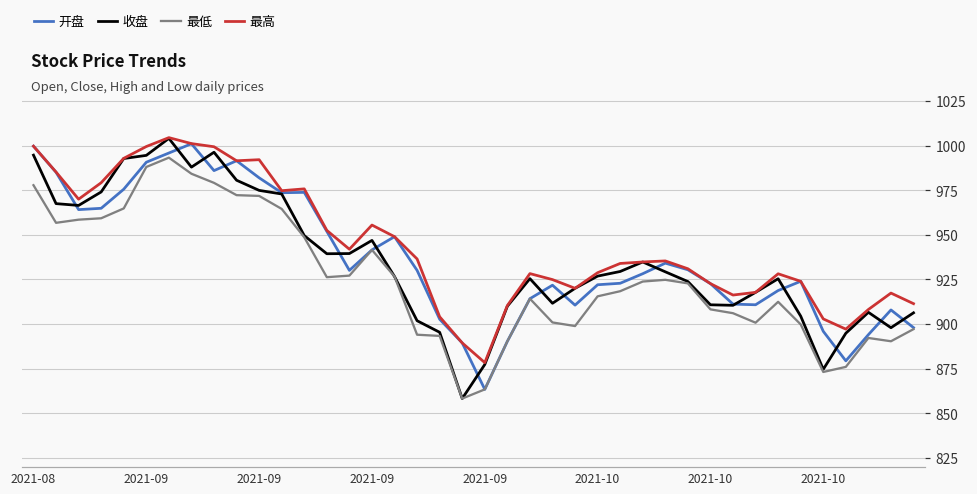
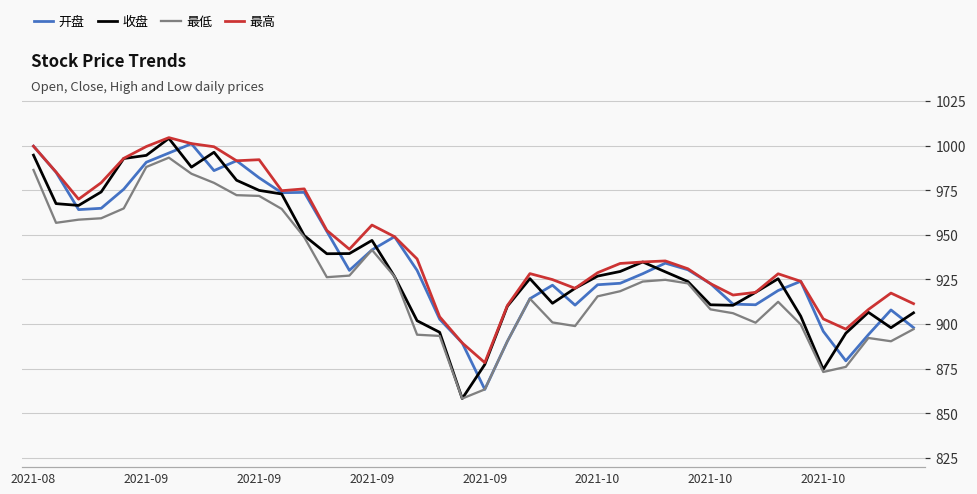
最低, 2021-08: 978 -> 986
